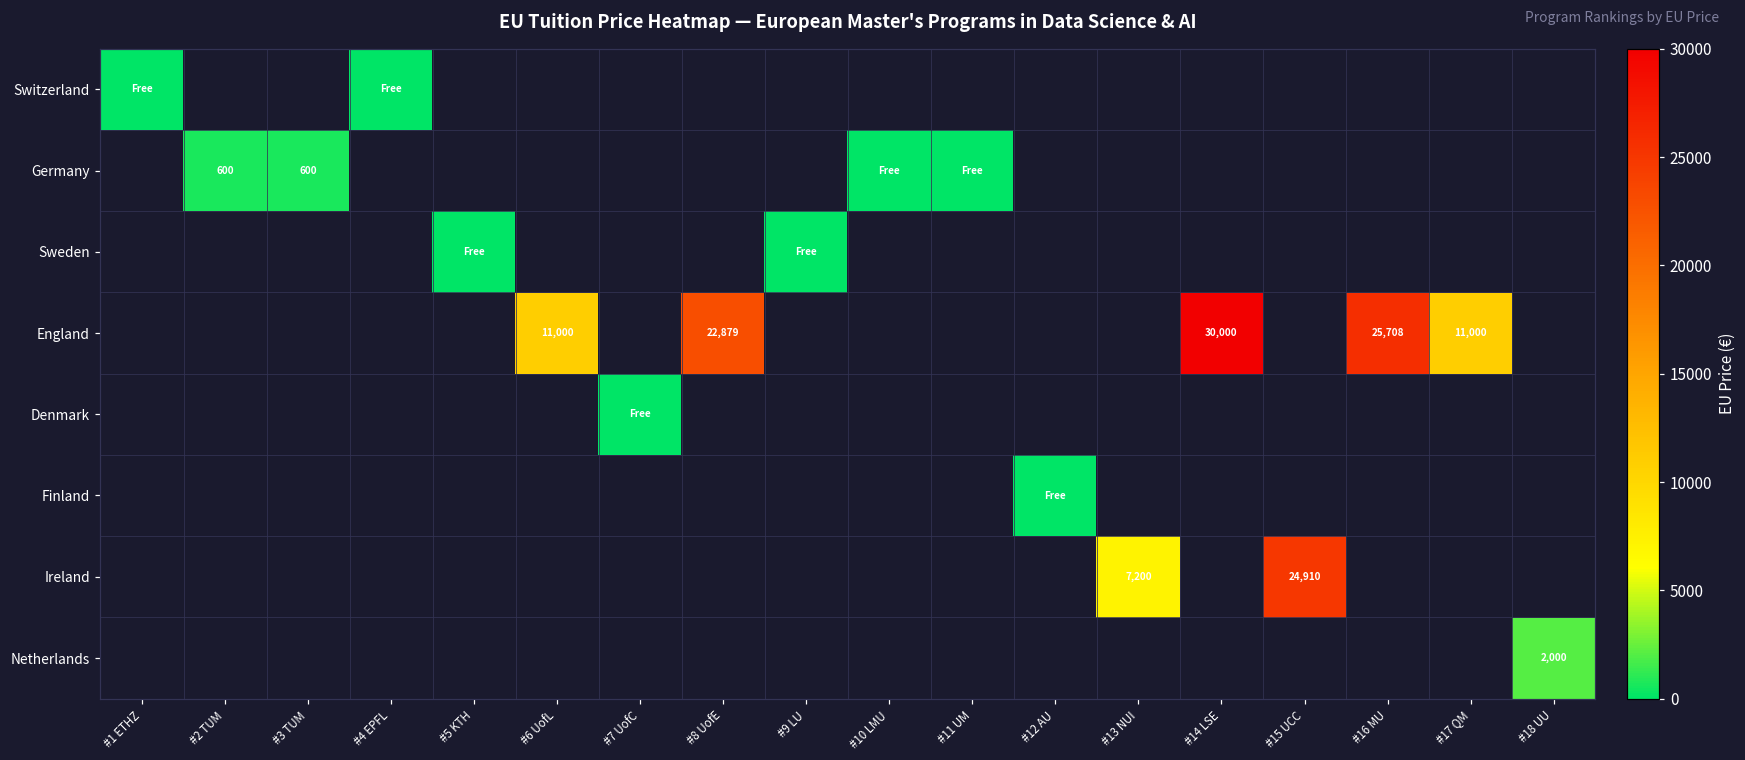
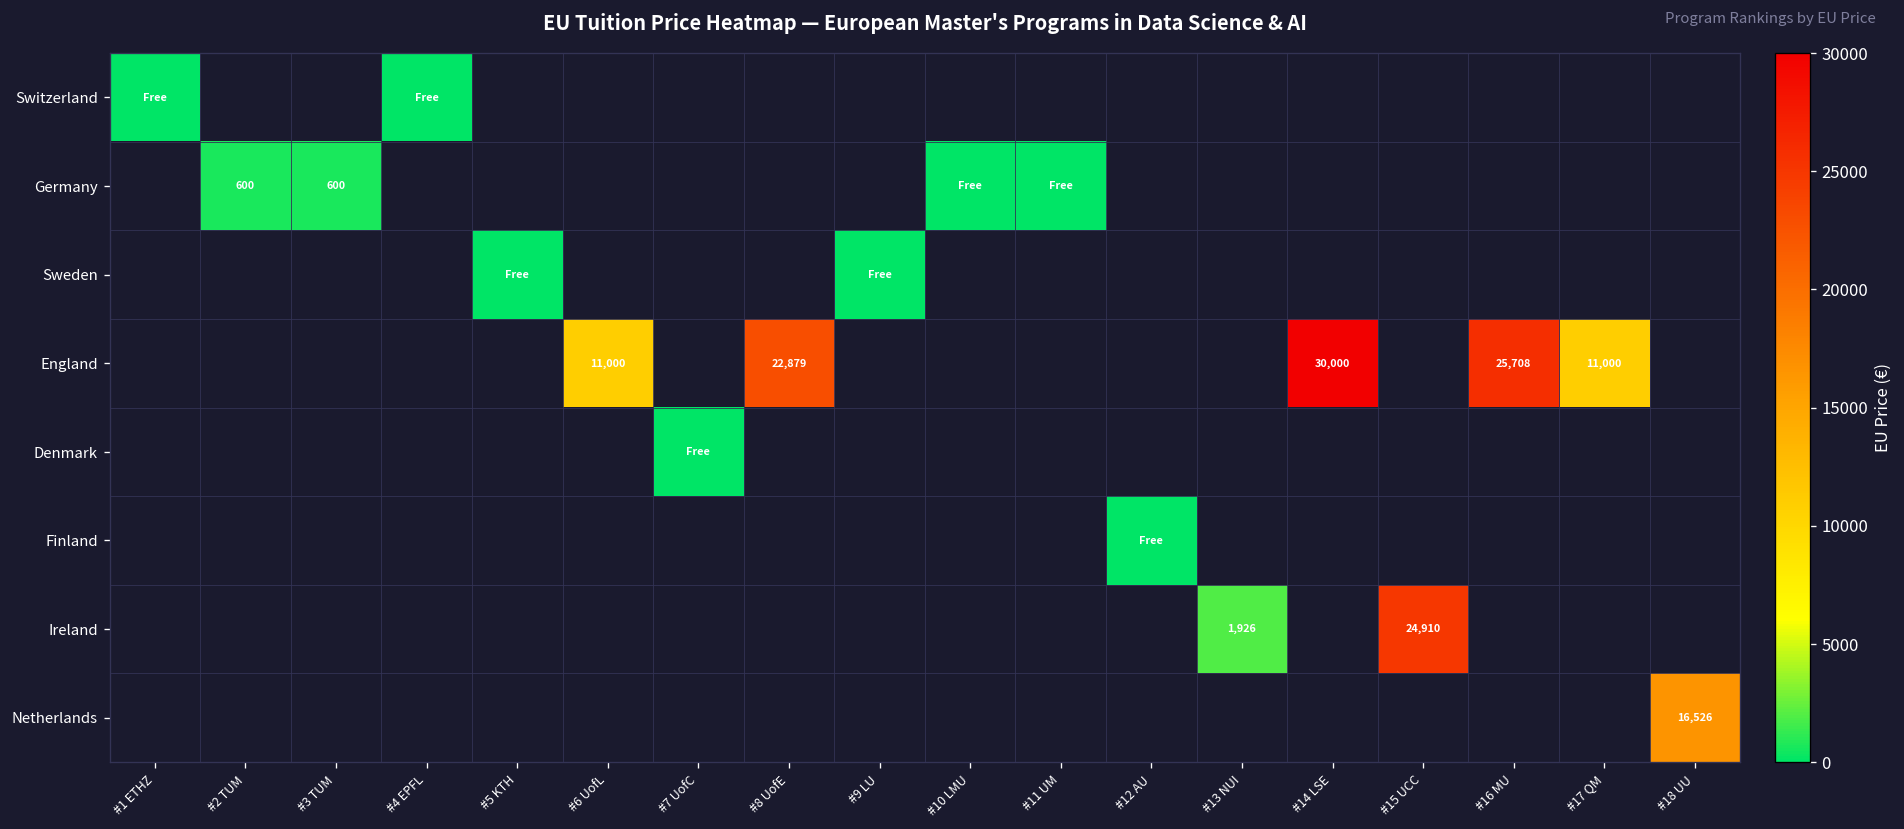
Ireland, #13 NUI: 7,200 -> 1,926
Netherlands, #18 UU: 2,000 -> 16,526
